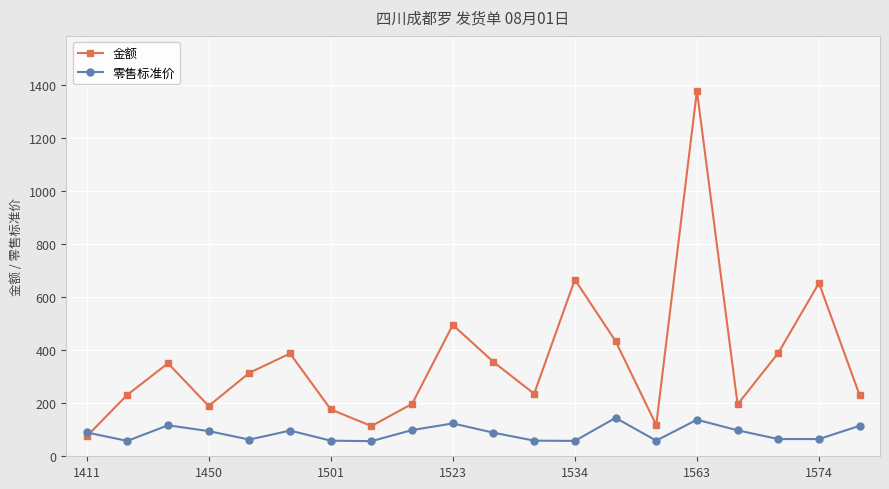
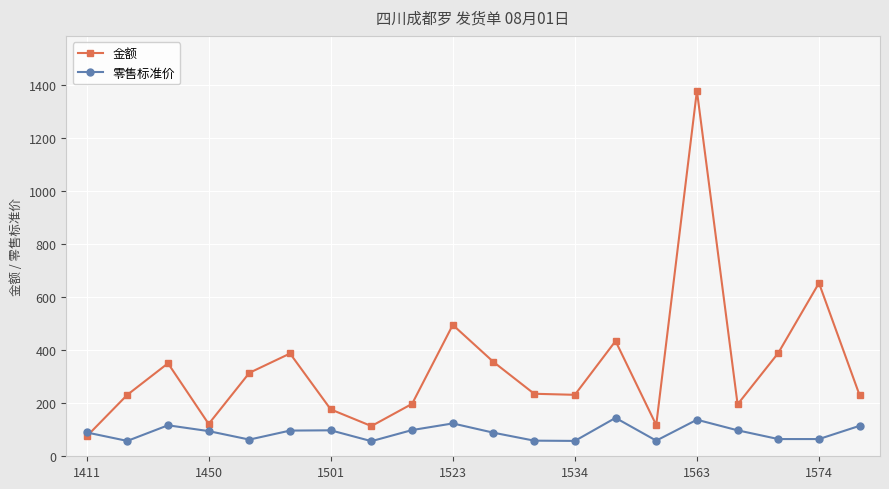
金额, 1450: 190 -> 120
零售标准价, 1501: 60 -> 100
金额, 1534: 670 -> 230
